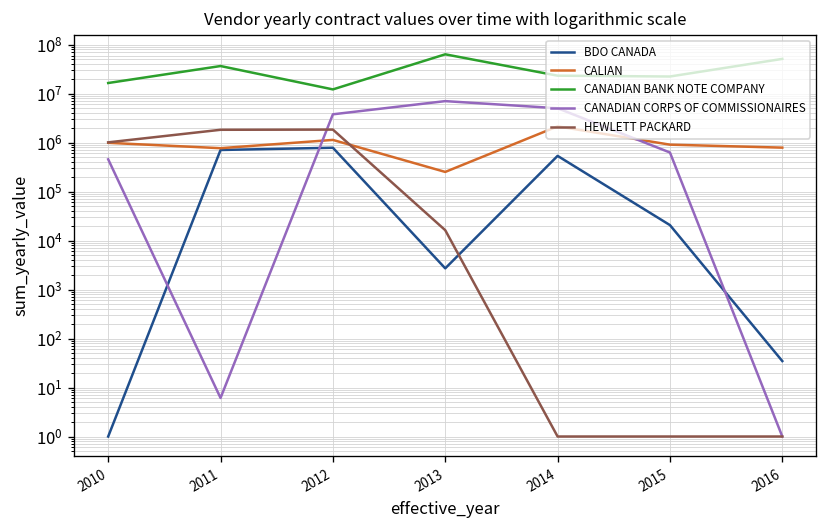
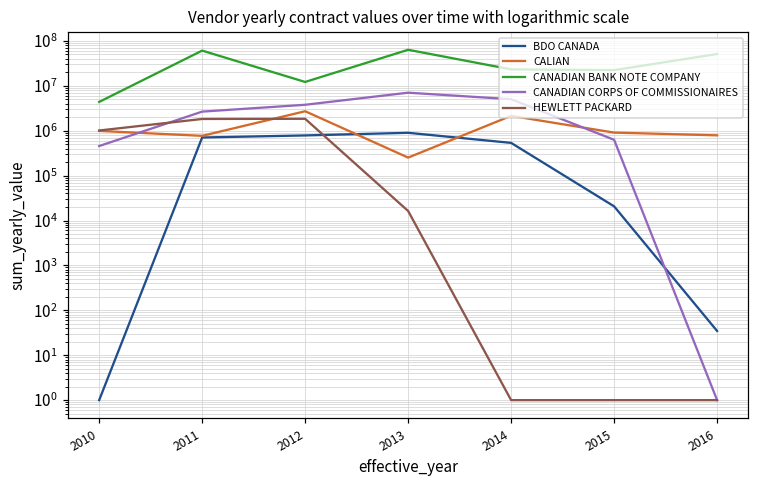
CANADIAN BANK NOTE COMPANY, 2010: 16000000 -> 4000000
CANADIAN BANK NOTE COMPANY, 2011: 40000000 -> 60000000
CANADIAN CORPS OF COMMISSIONAIRES, 2011: 6 -> 3000000
CALIAN, 2012: 1100000 -> 3000000
BDO CANADA, 2013: 3000 -> 900000
